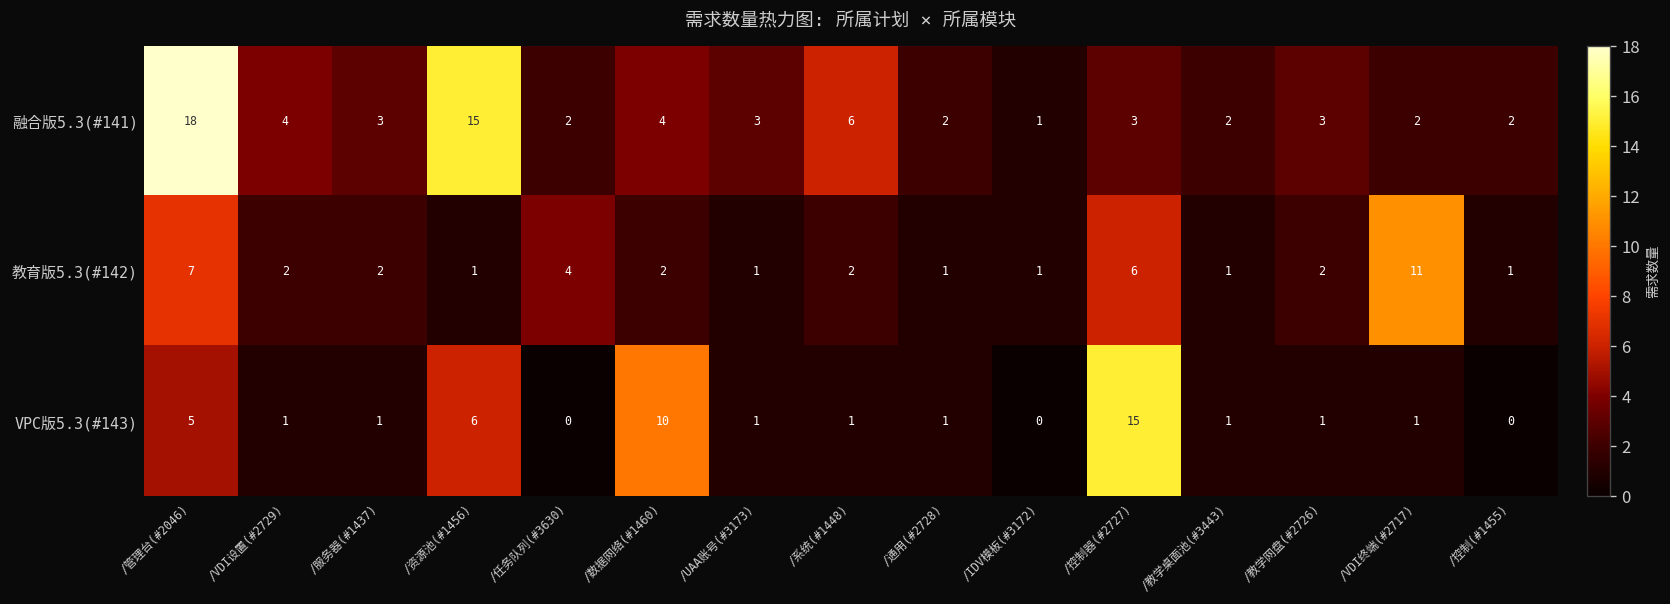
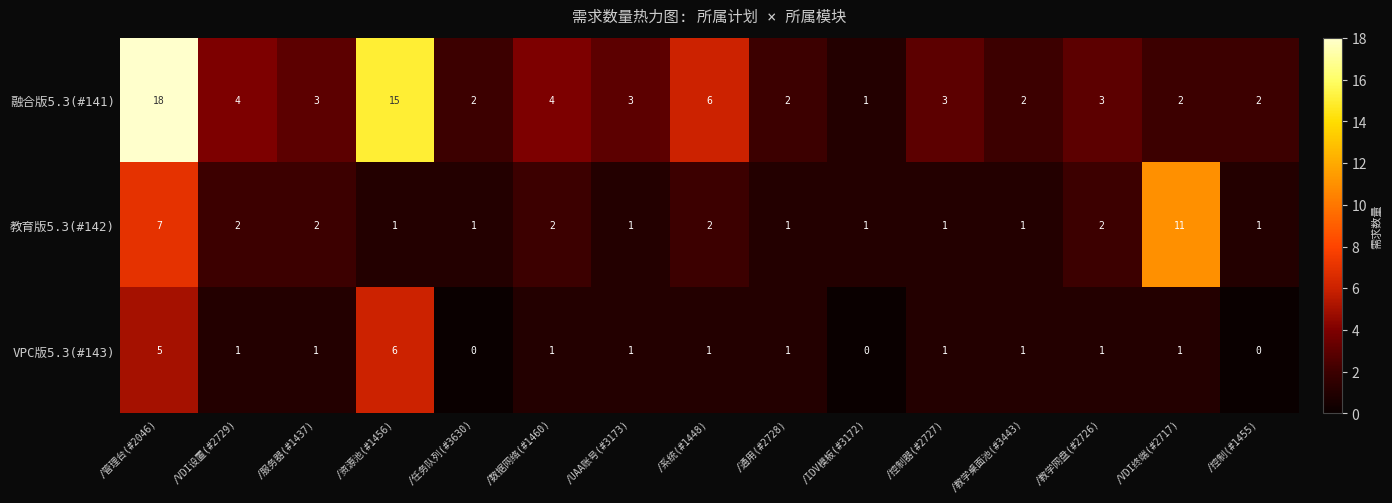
教育版5.3(#142), /任务队列(#3630): 4 -> 1
教育版5.3(#142), /控制器(#2727): 6 -> 1
VPC版5.3(#143), /数据网络(#1460): 10 -> 1
VPC版5.3(#143), /控制器(#2727): 15 -> 1
